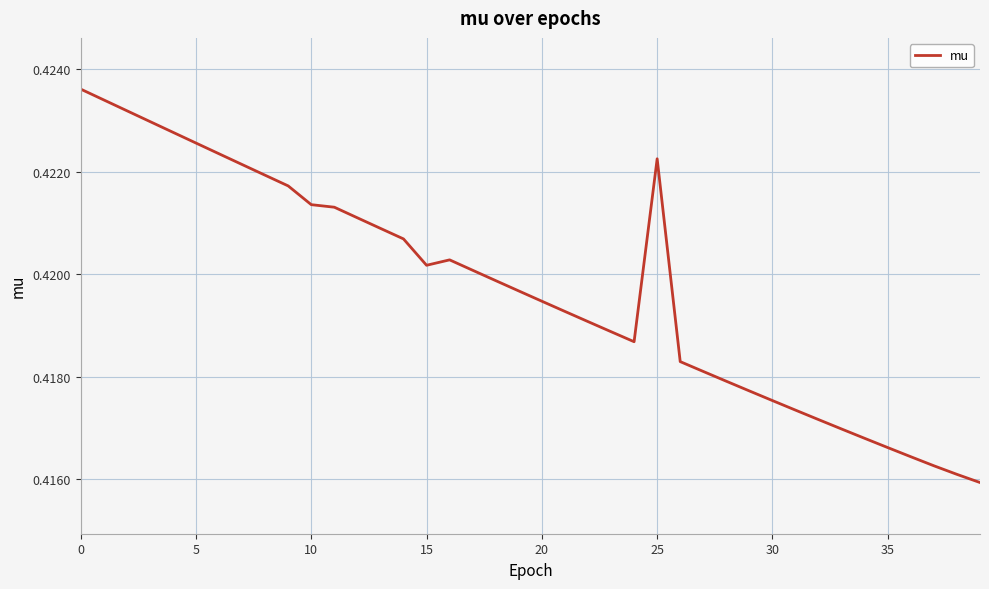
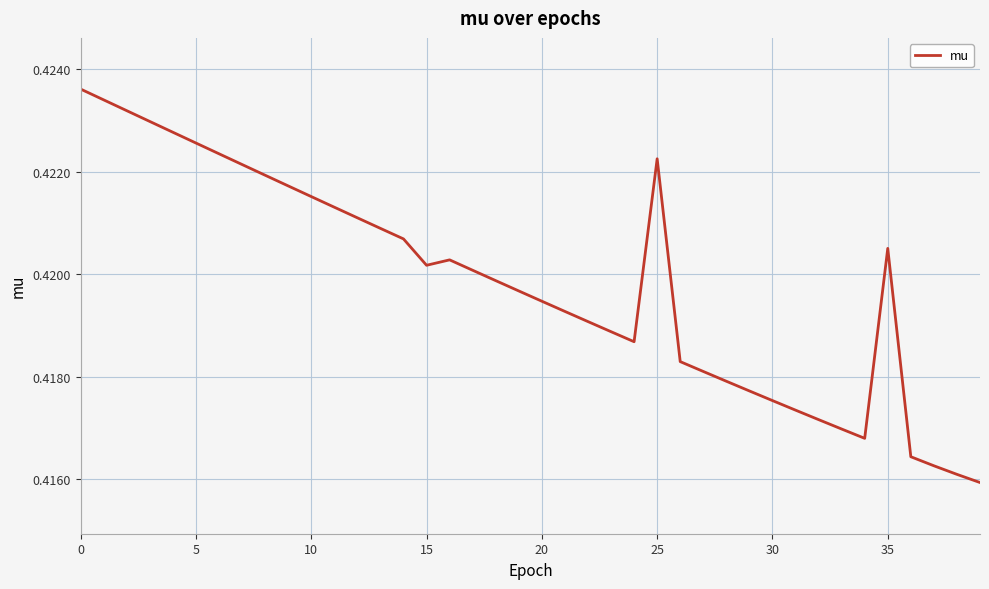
10: 0.4214 -> 0.4215
35: 0.4166 -> 0.4205
